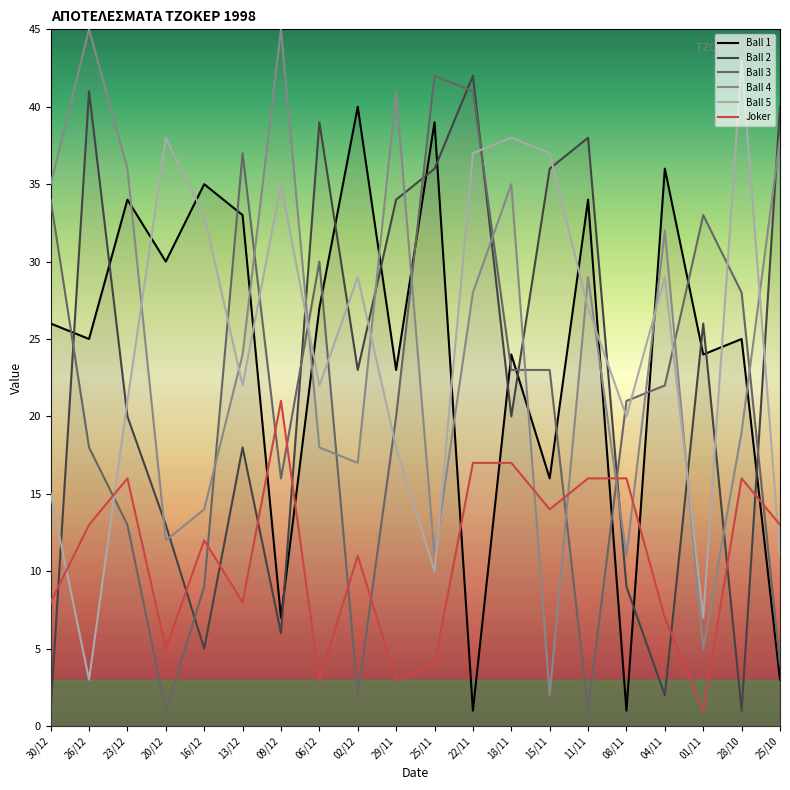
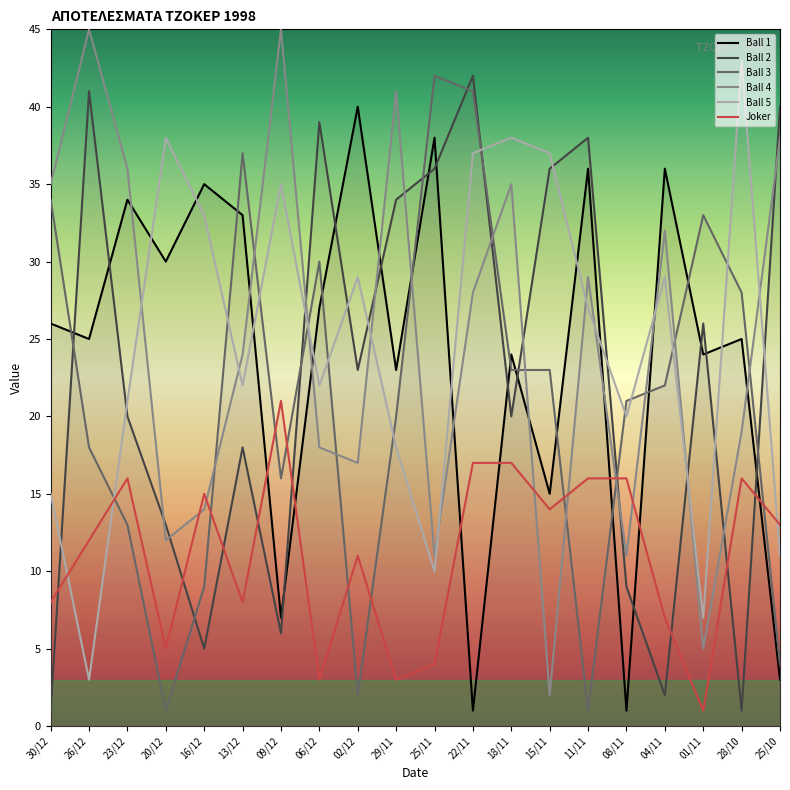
Joker, 26/12: 13 -> 12
Joker, 16/12: 12 -> 15
Ball 1, 25/11: 39 -> 38
Ball 1, 15/11: 16 -> 15
Ball 1, 11/11: 34 -> 36
